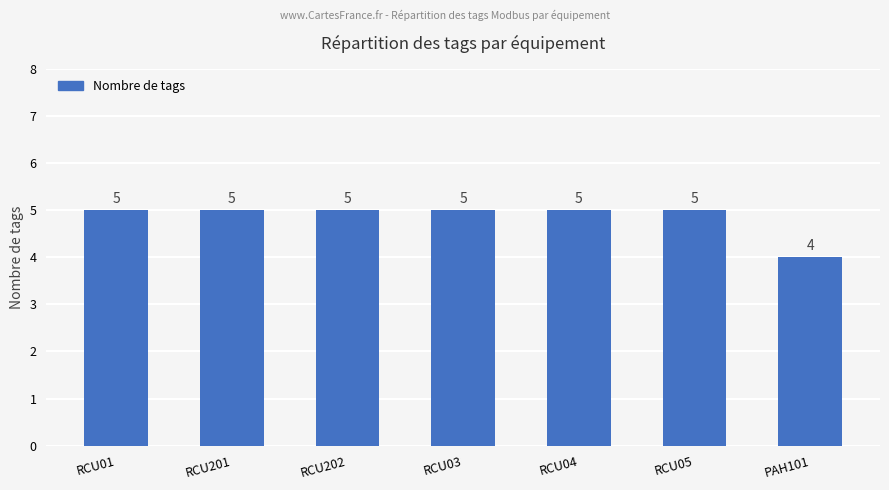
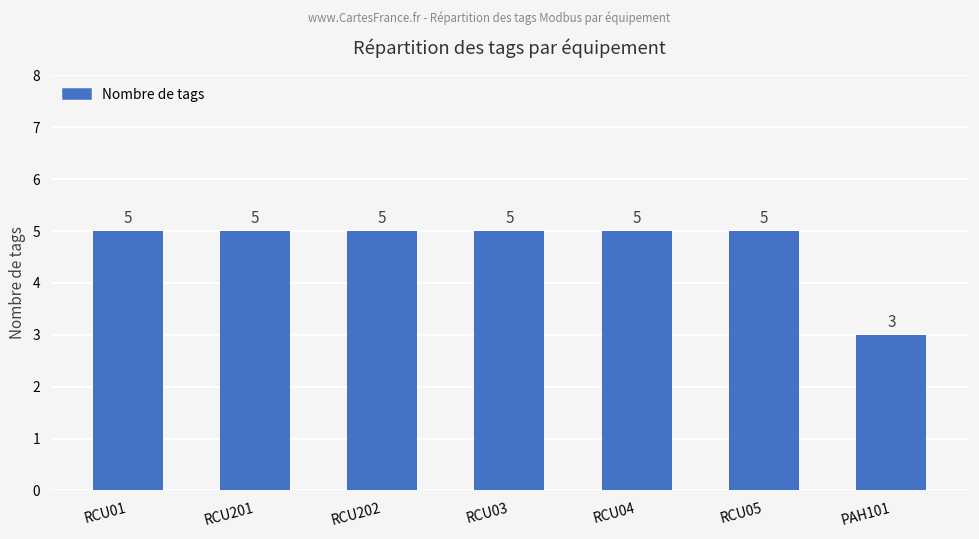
PAH101: 4 -> 3
